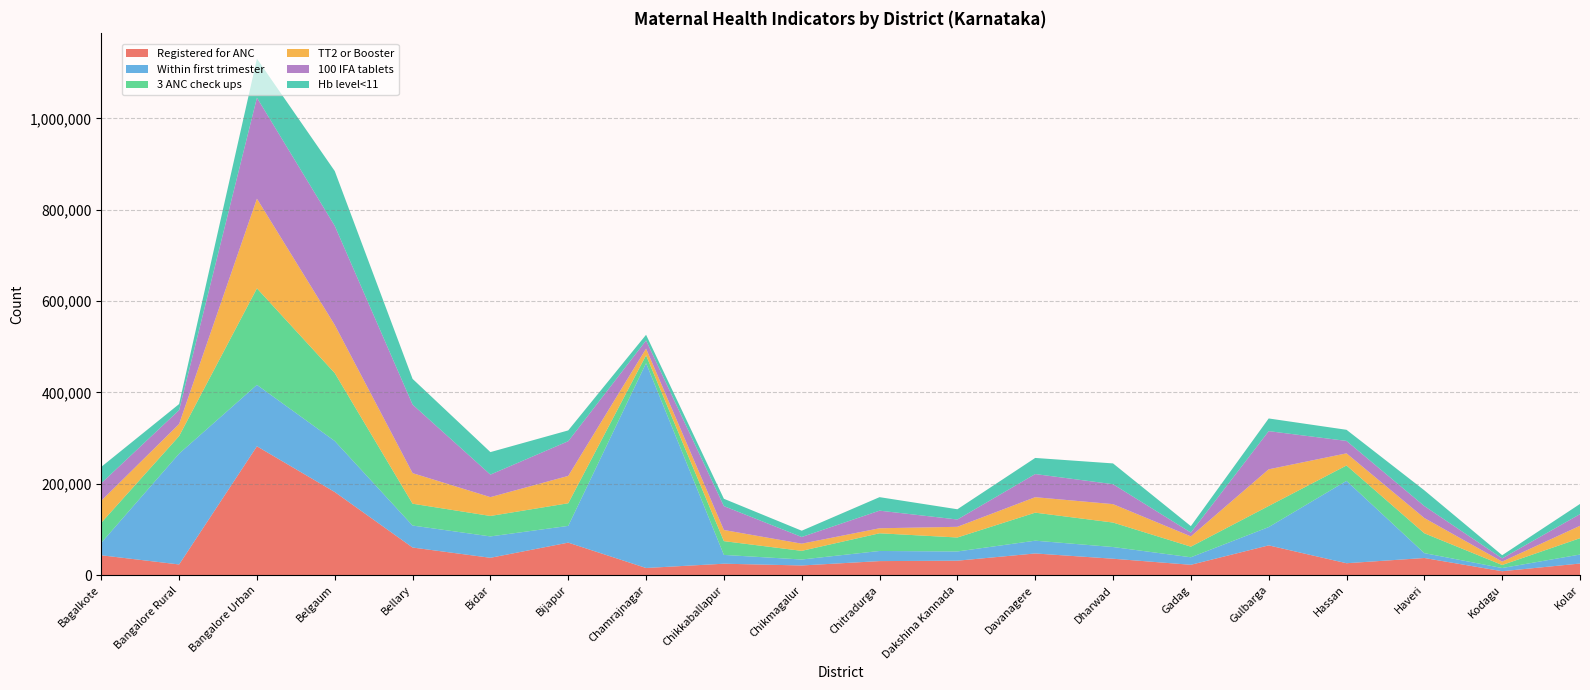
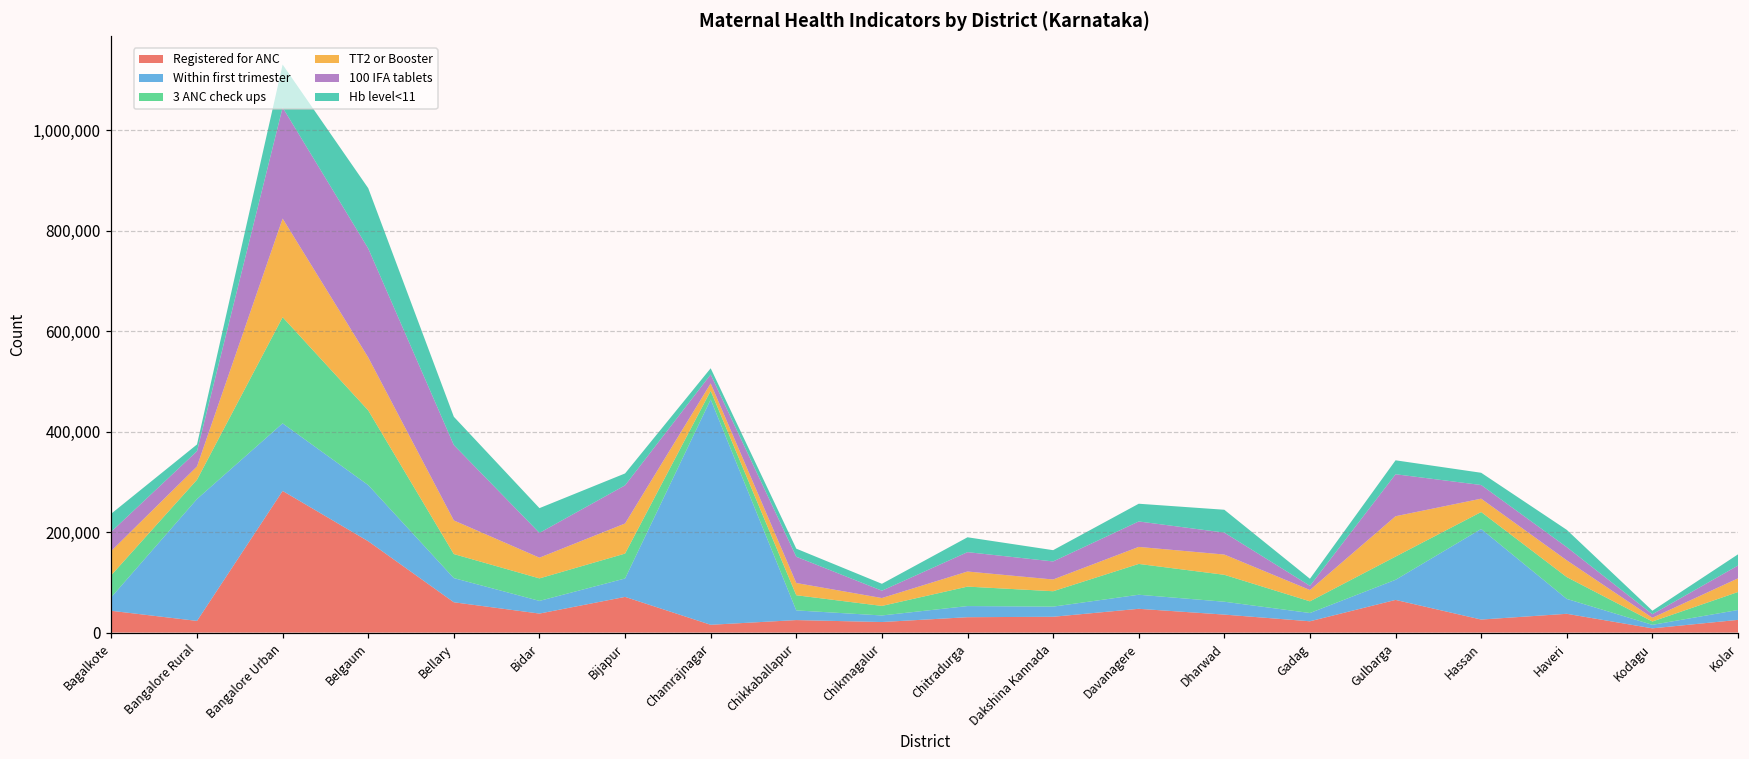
Within first trimester, Bidar: 50,000 -> 30,000
TT2 or Booster, Chitradurga: 10,000 -> 30,000
100 IFA tablets, Dakshina Kannada: 20,000 -> 40,000
Within first trimester, Haveri: 10,000 -> 30,000
